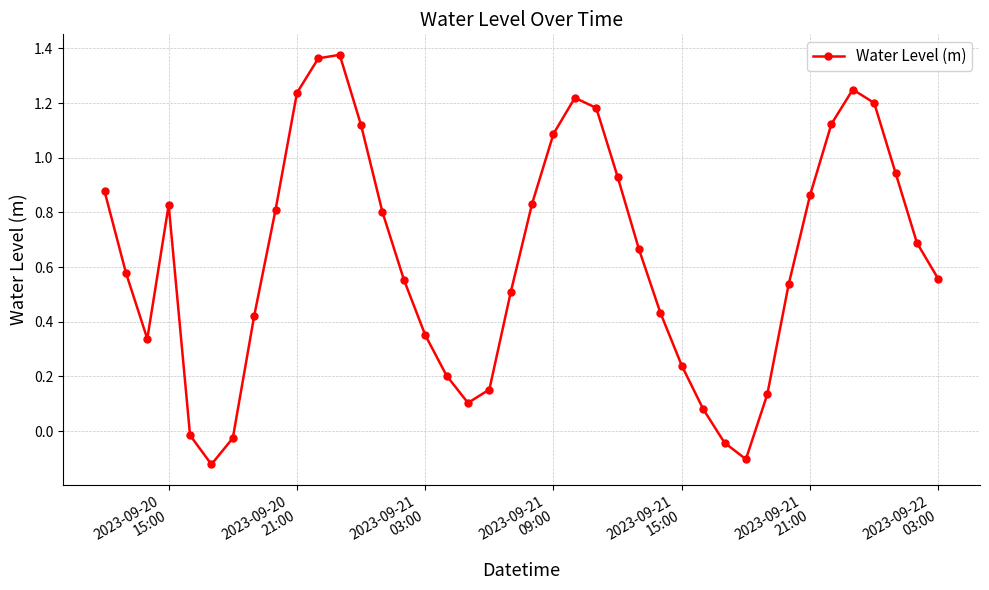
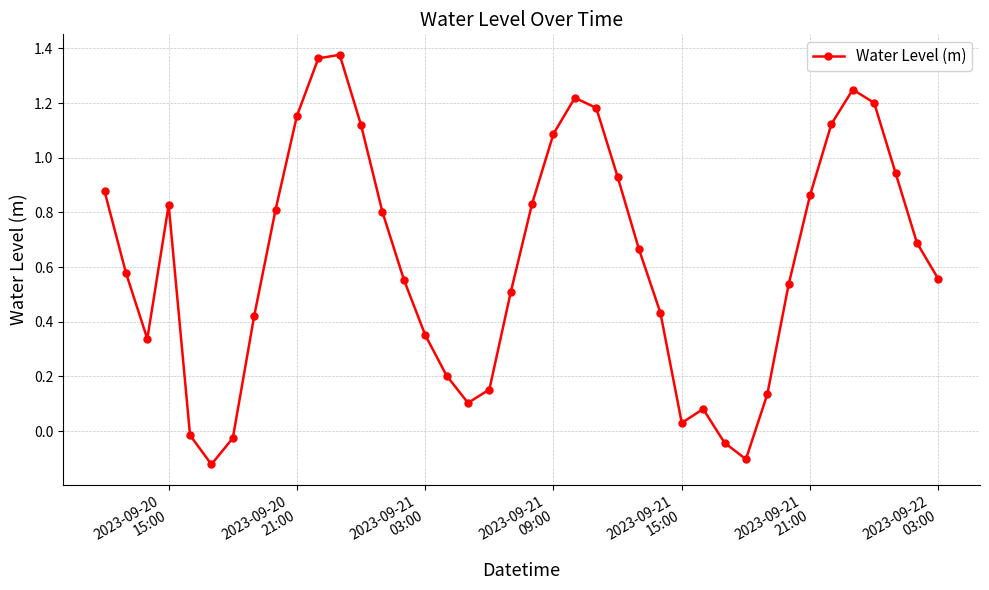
2023-09-20 21:00: 1.24 -> 1.15
2023-09-21 15:00: 0.24 -> 0.03
